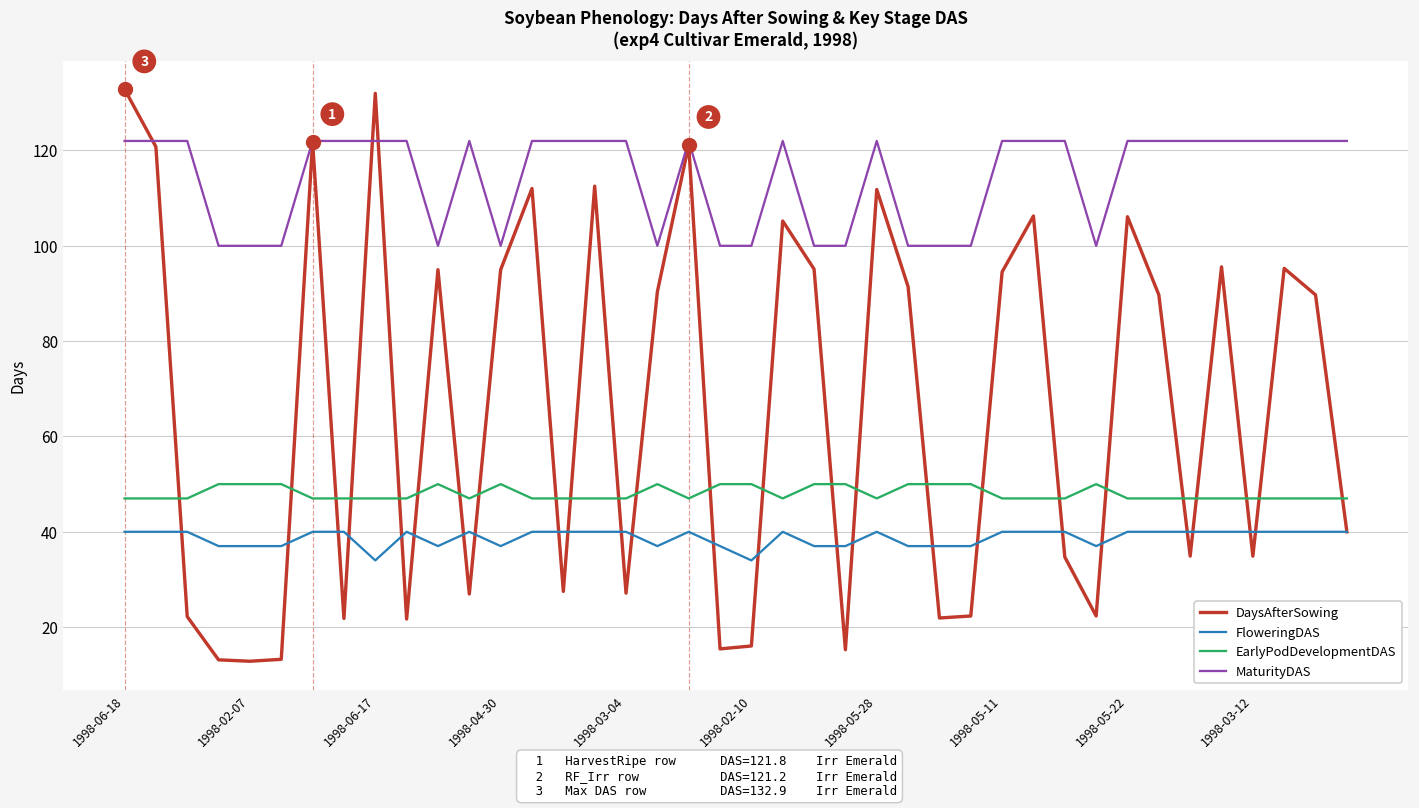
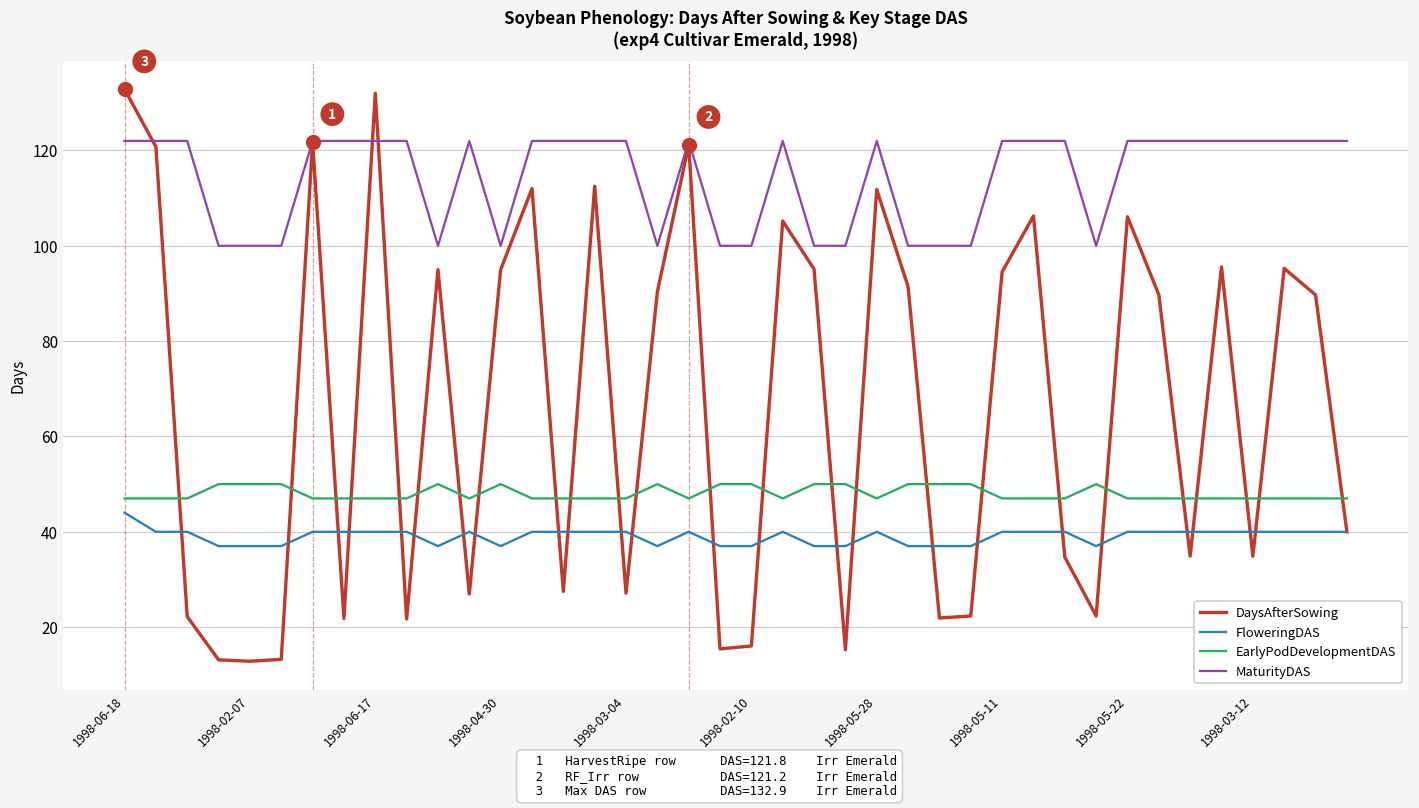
FloweringDAS, 1998-06-18: 40 -> 44
FloweringDAS, 1998-06-17: 34 -> 40
FloweringDAS, 1998-02-10: 34 -> 37
